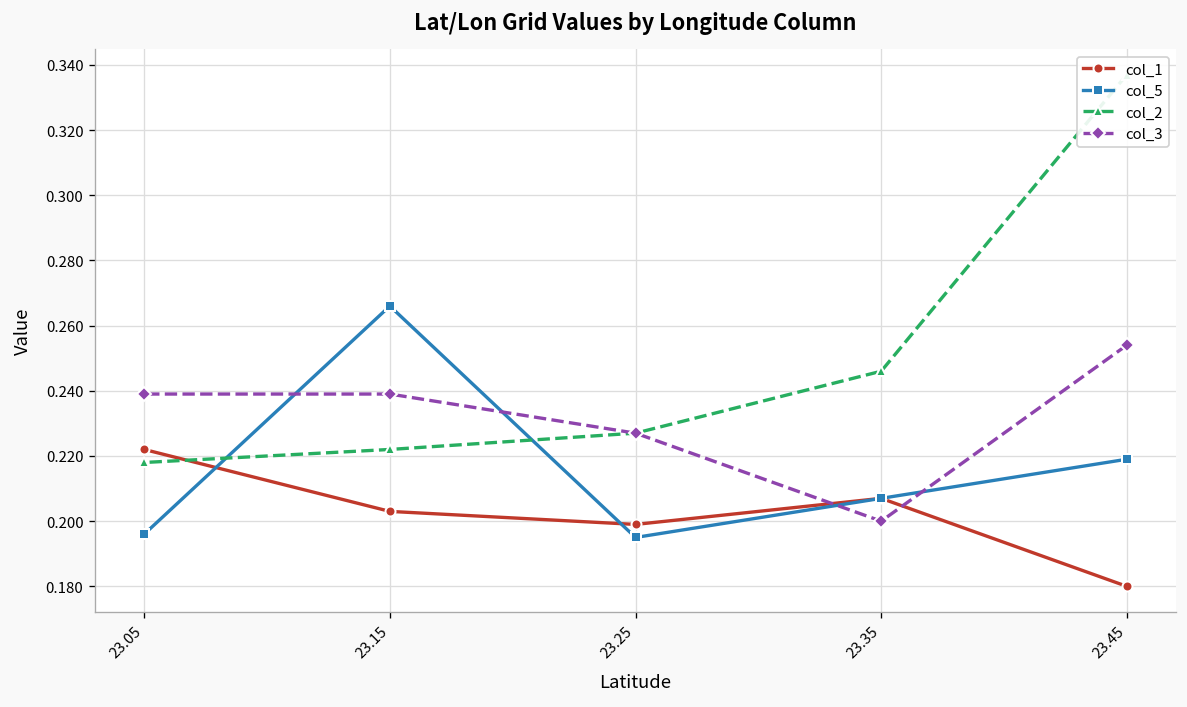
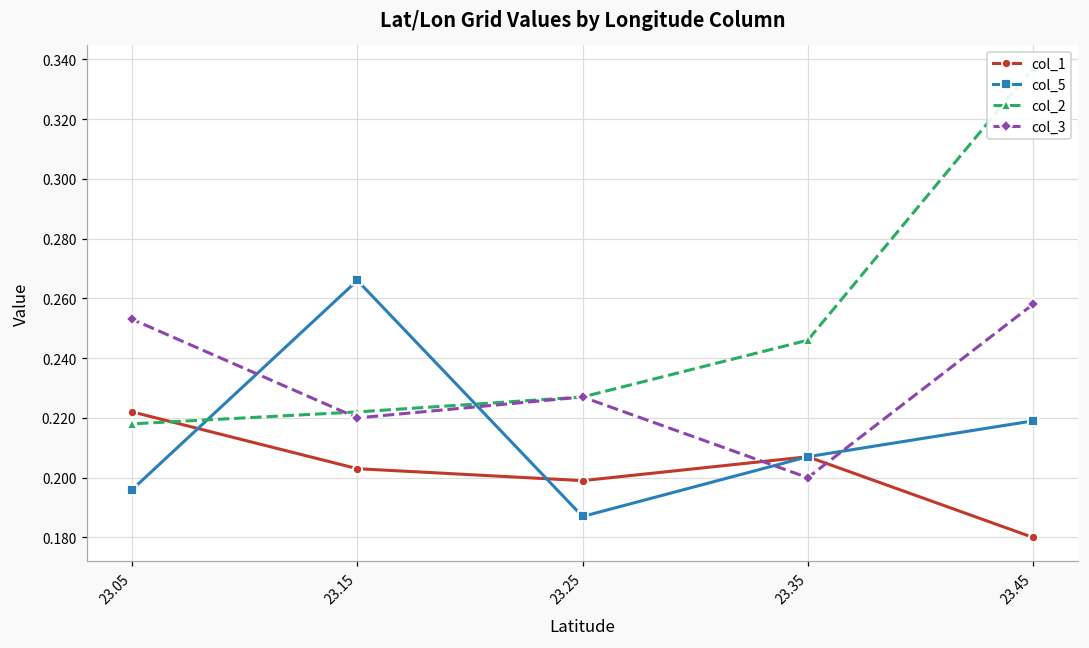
col_3, 23.05: 0.239 -> 0.253
col_3, 23.15: 0.239 -> 0.220
col_5, 23.25: 0.195 -> 0.187
col_3, 23.45: 0.254 -> 0.258
